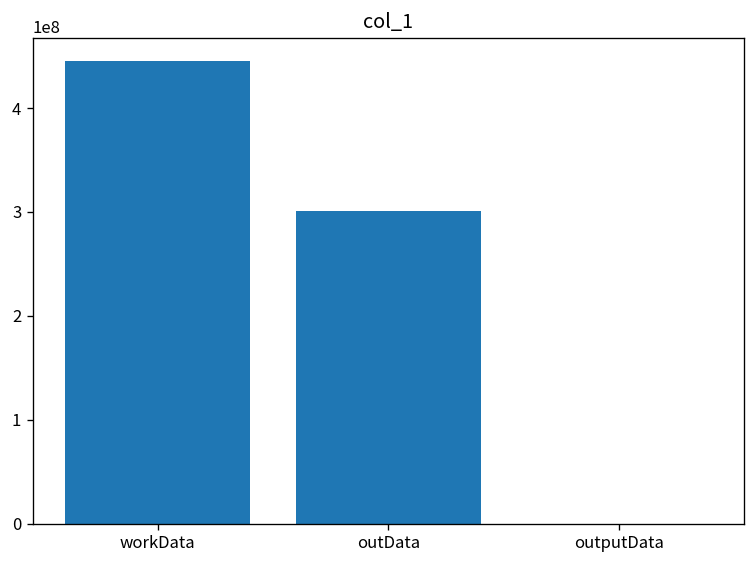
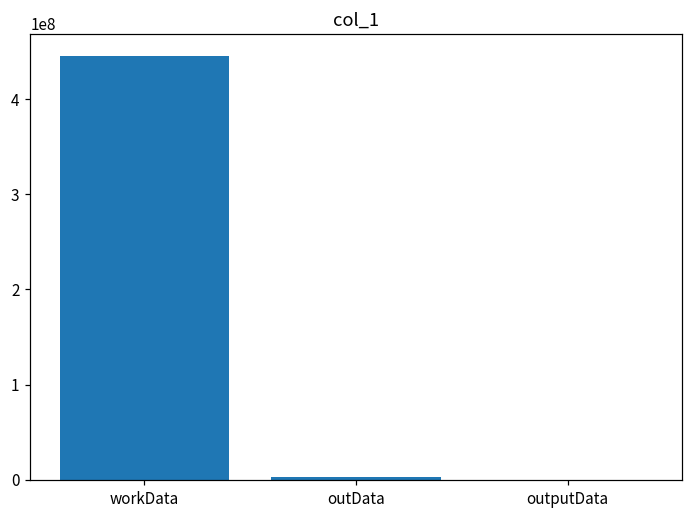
outData: 300000000 -> 0
